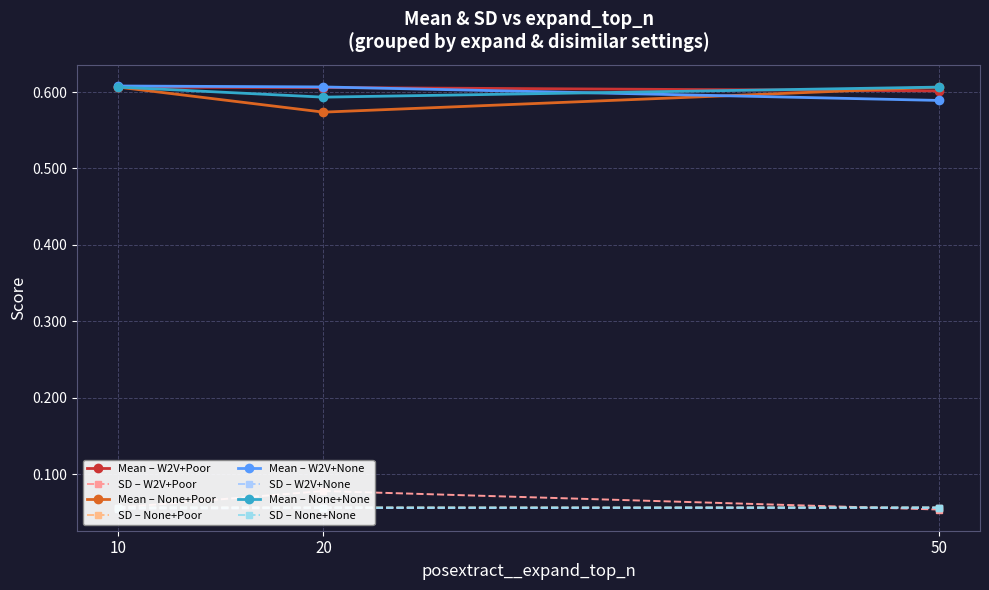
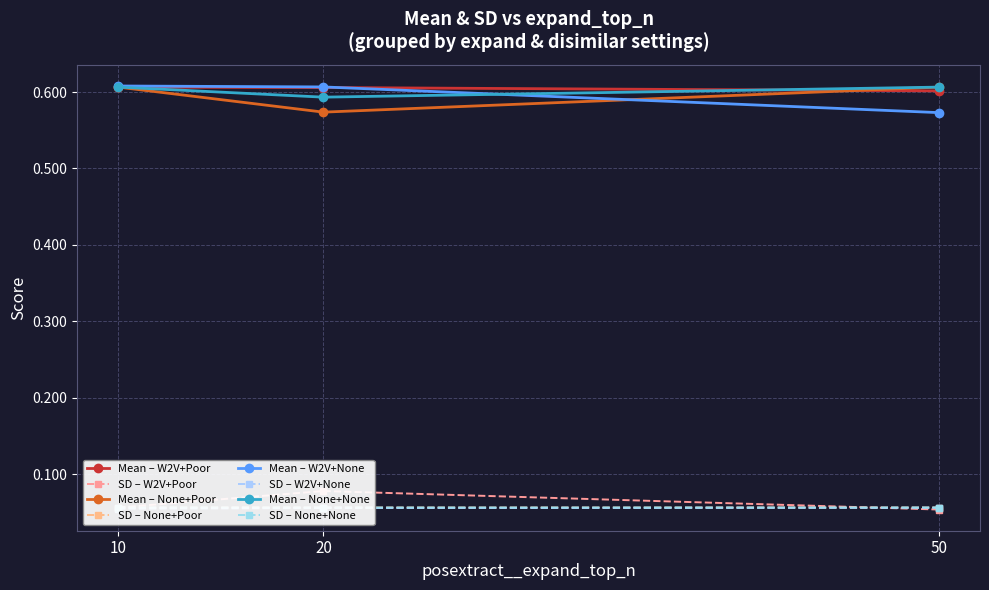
Mean – W2V+None, 50: 0.59 -> 0.57
